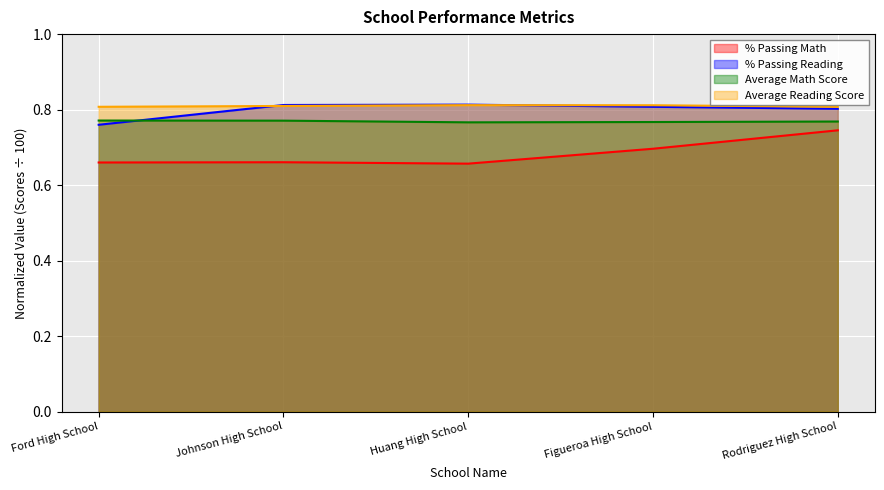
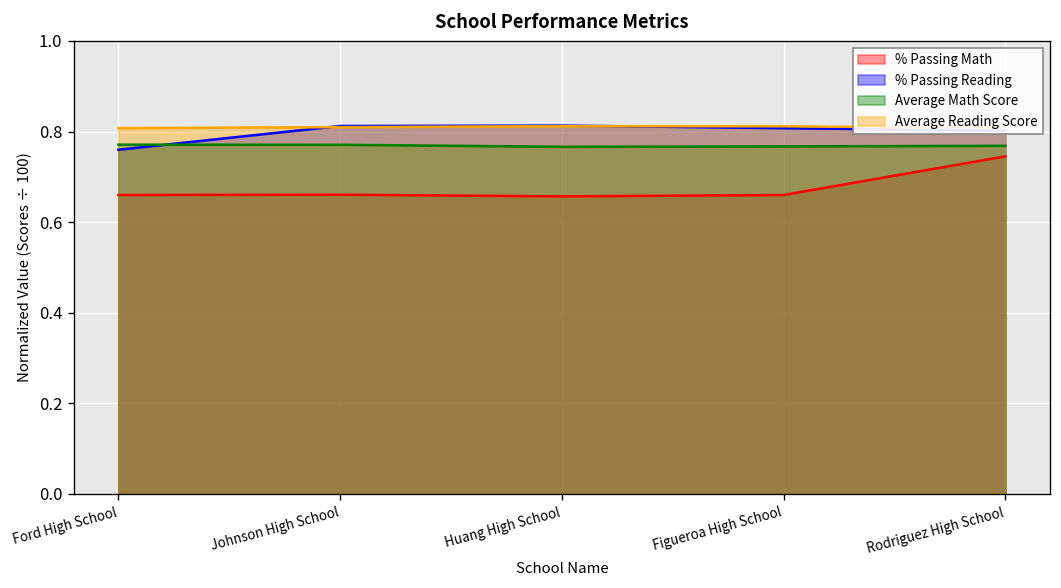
% Passing Math, Figueroa High School: 0.70 -> 0.66
